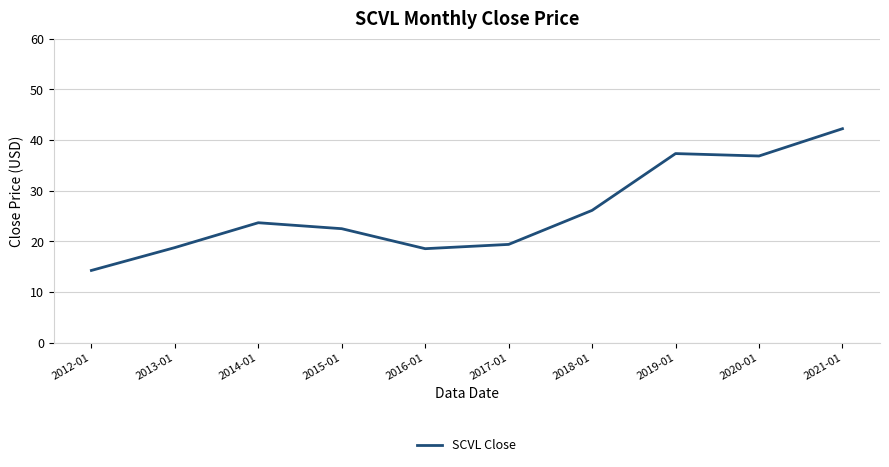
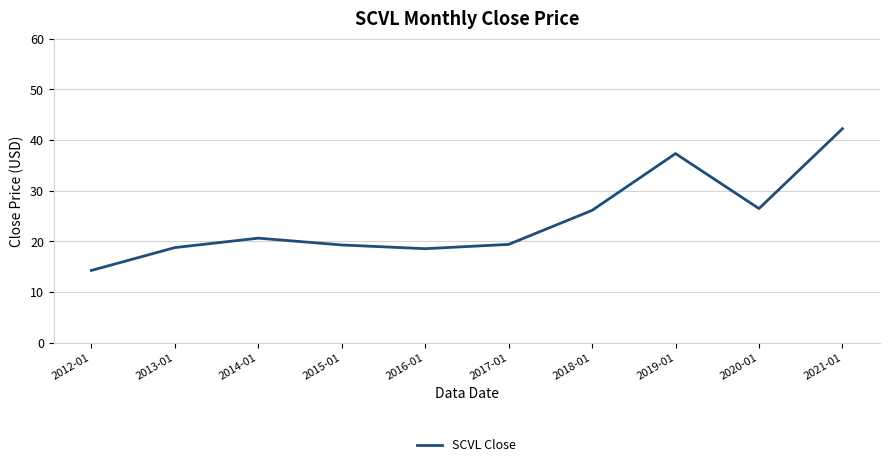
2014-01: 24 -> 21
2015-01: 22 -> 19
2020-01: 37 -> 26
